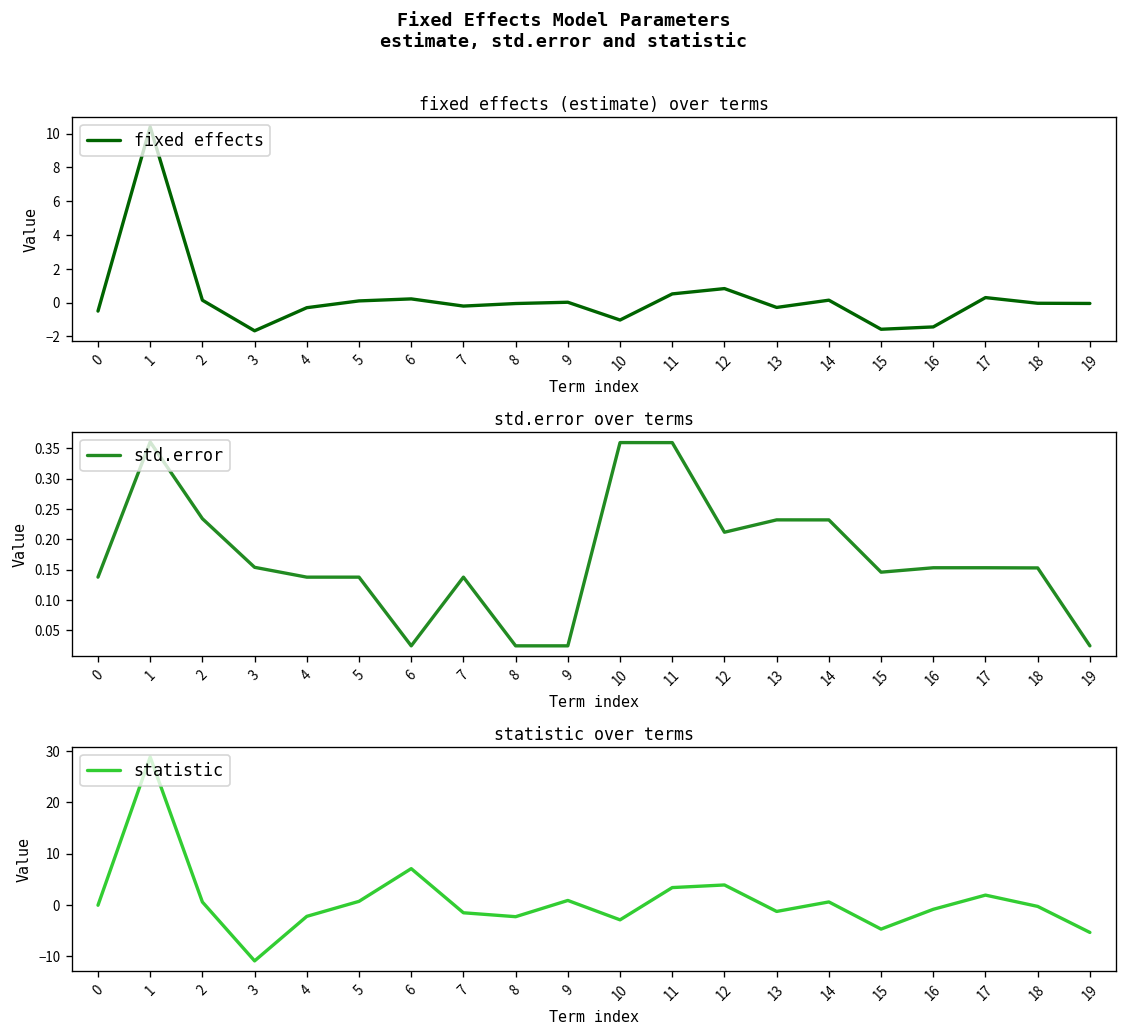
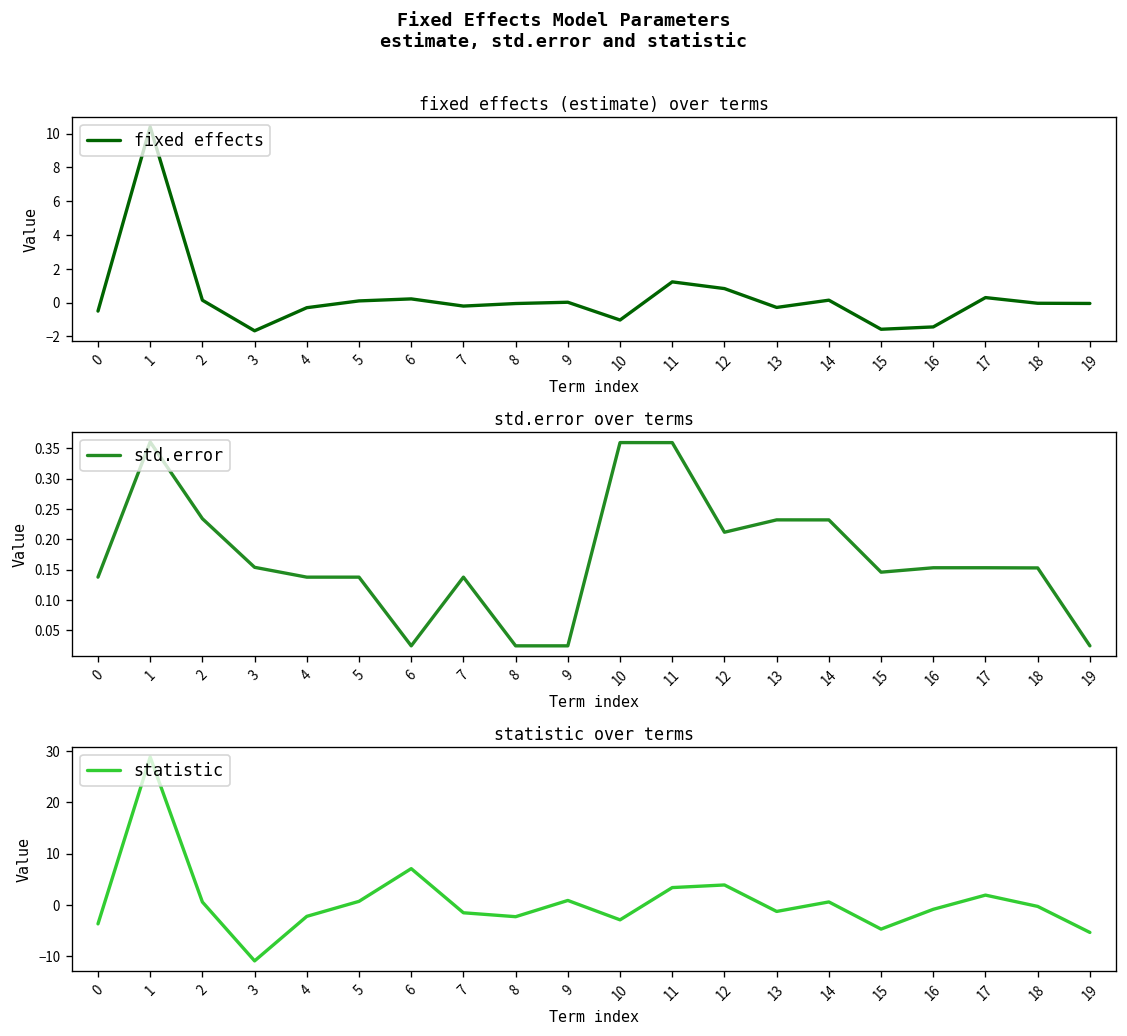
fixed effects (estimate) over terms, 11: 0.5 -> 1.2
statistic over terms, 0: 0 -> -4
